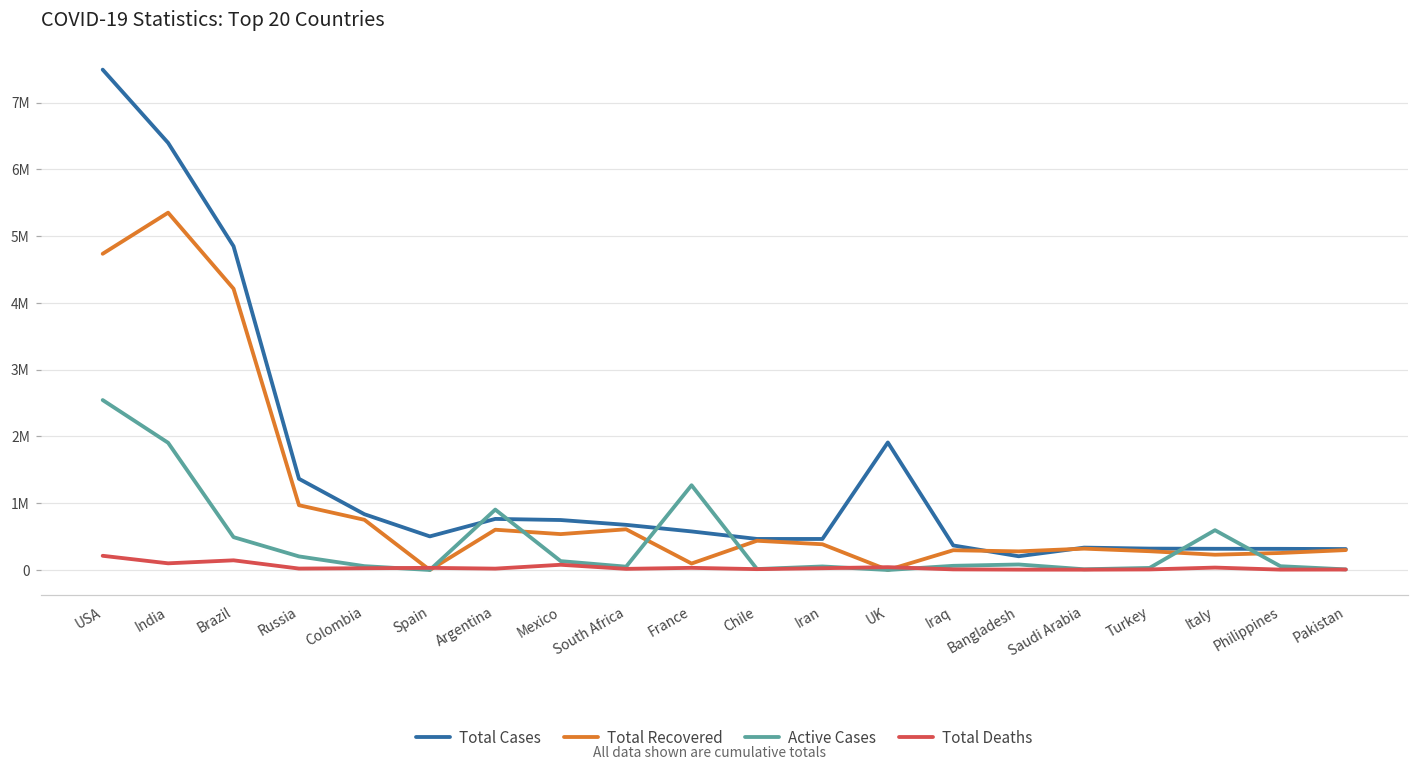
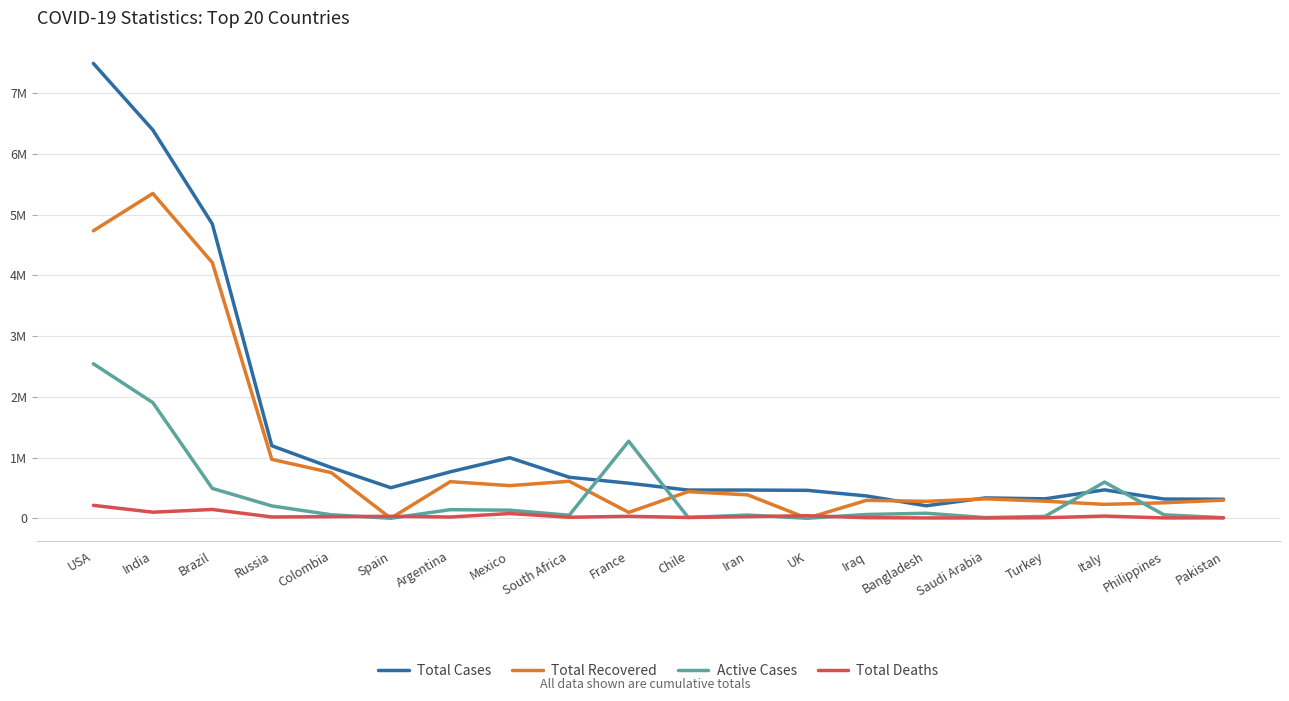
Total Cases, Russia: 1400000 -> 1200000
Active Cases, Argentina: 900000 -> 100000
Total Cases, Mexico: 700000 -> 1000000
Total Cases, UK: 1900000 -> 500000
Total Cases, Italy: 300000 -> 500000
